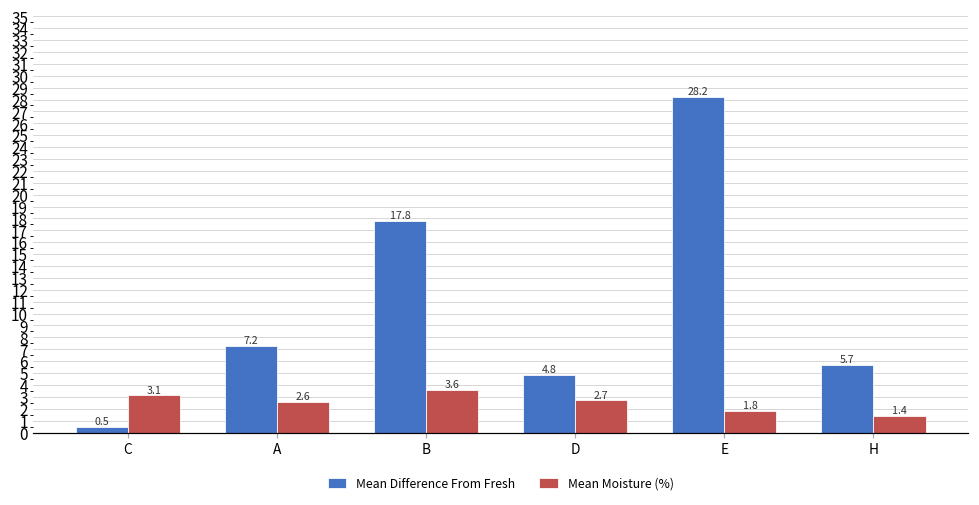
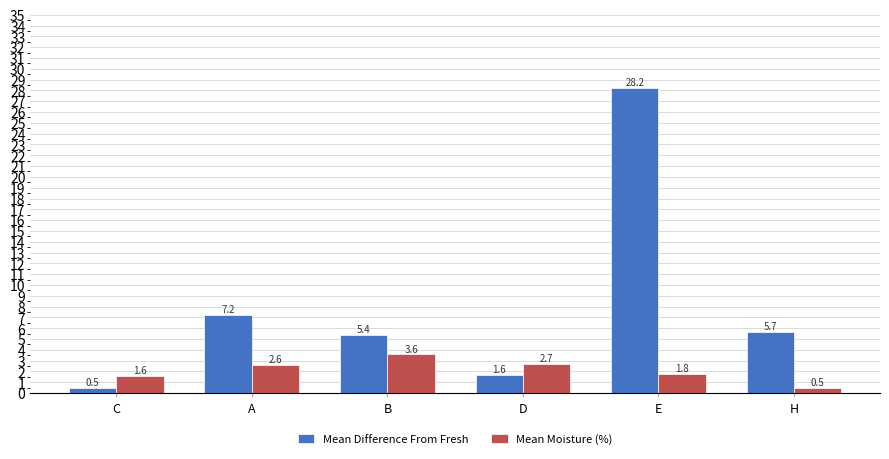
Mean Moisture (%), C: 3.1 -> 1.6
Mean Difference From Fresh, B: 17.8 -> 5.4
Mean Difference From Fresh, D: 4.8 -> 1.6
Mean Moisture (%), H: 1.4 -> 0.5
